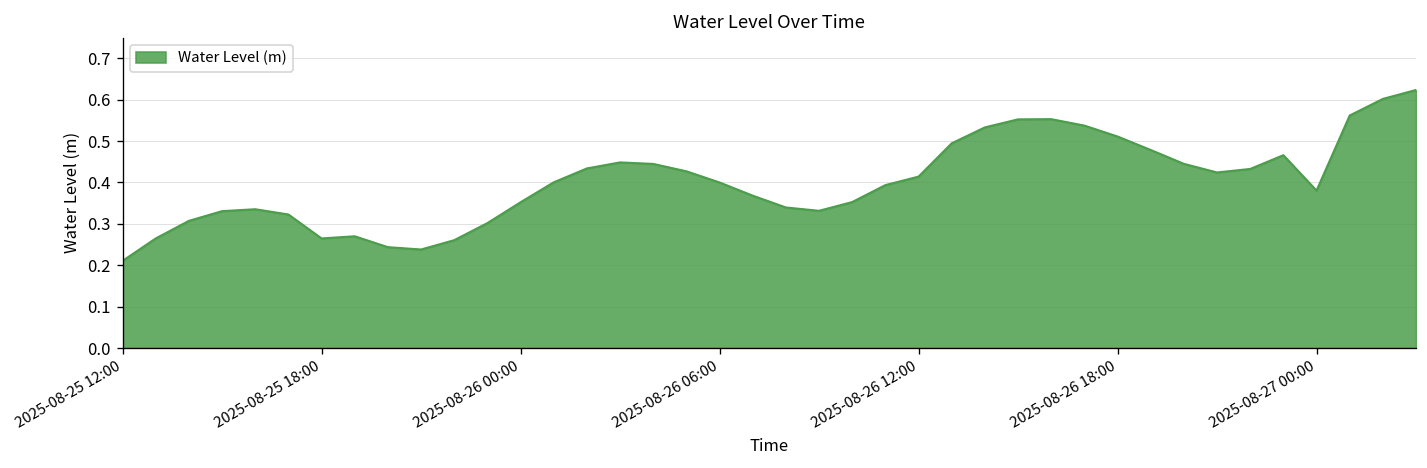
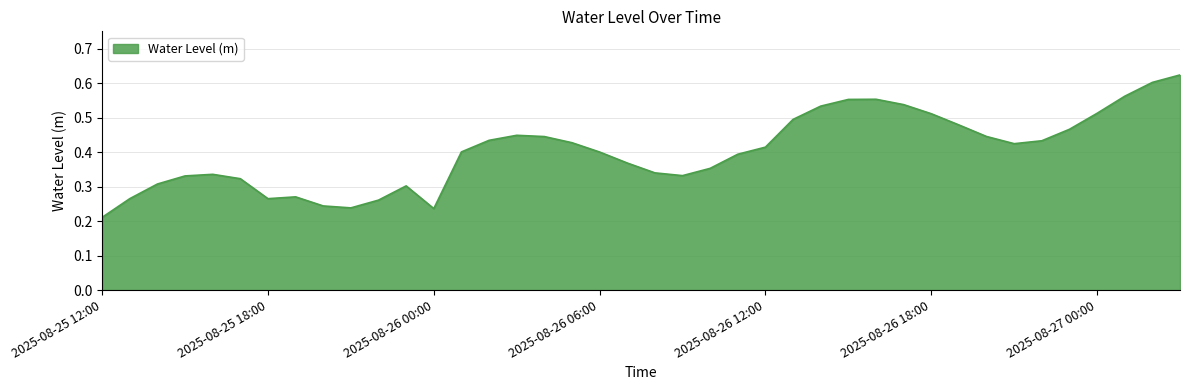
2025-08-26 00:00: 0.35 -> 0.24
2025-08-27 00:00: 0.38 -> 0.51
